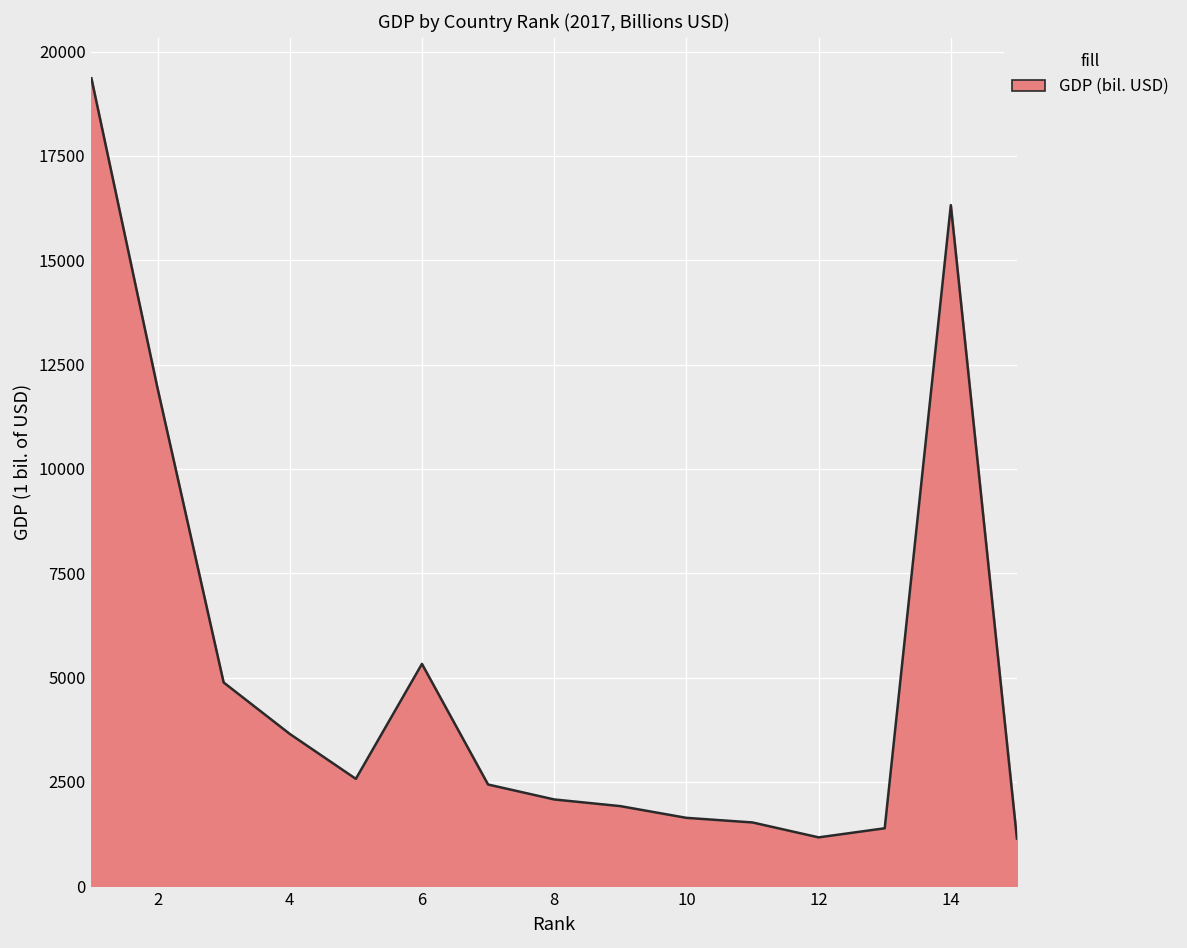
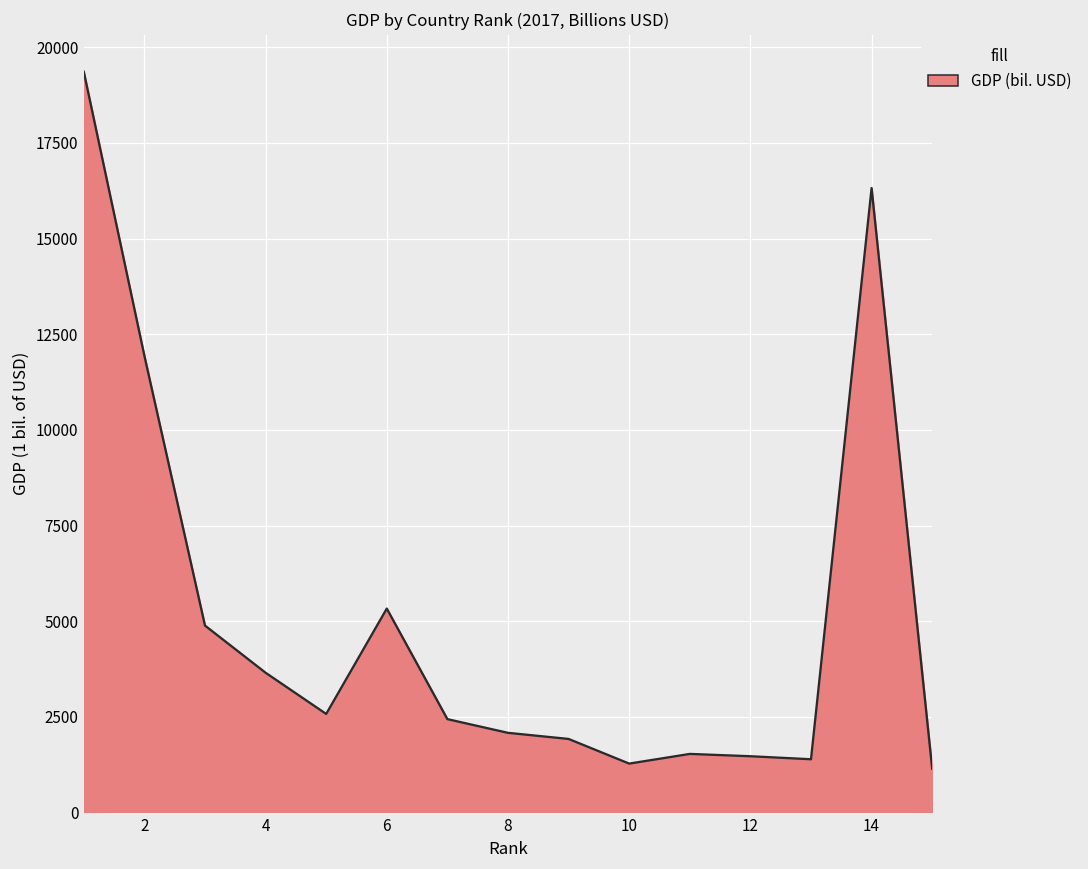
10: 1600 -> 1300
12: 1200 -> 1500
